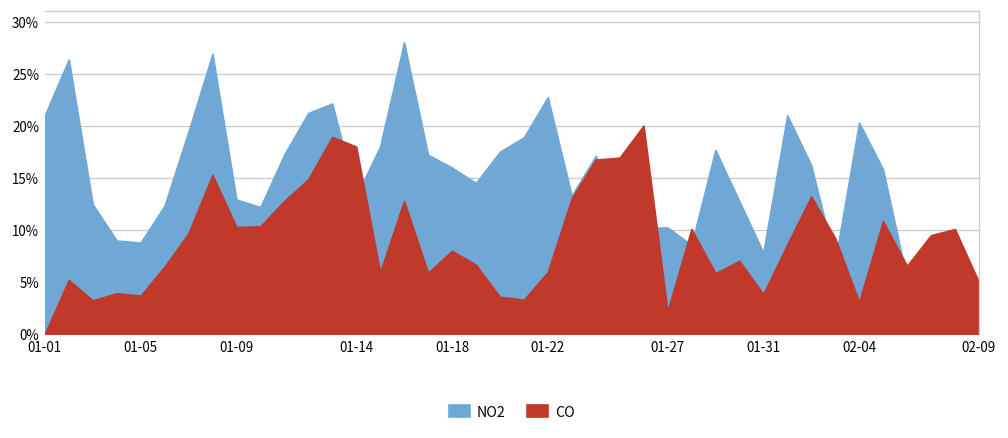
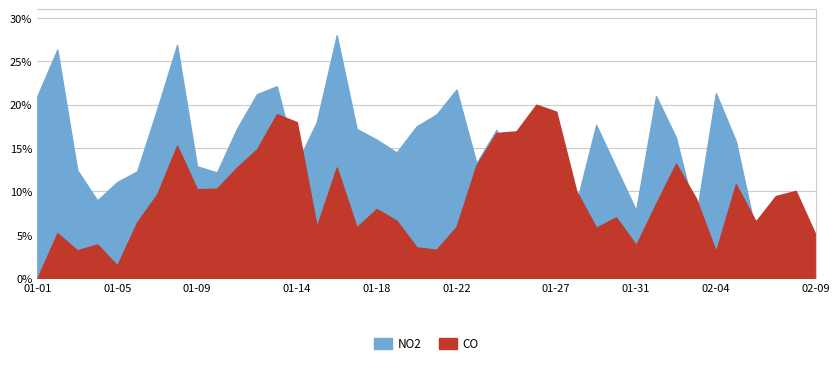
NO2, 01-05: 9% -> 11%
CO, 01-05: 4% -> 1%
NO2, 01-22: 23% -> 22%
NO2, 01-27: 10% -> 17%
CO, 01-27: 2% -> 19%
NO2, 02-04: 20% -> 21%
